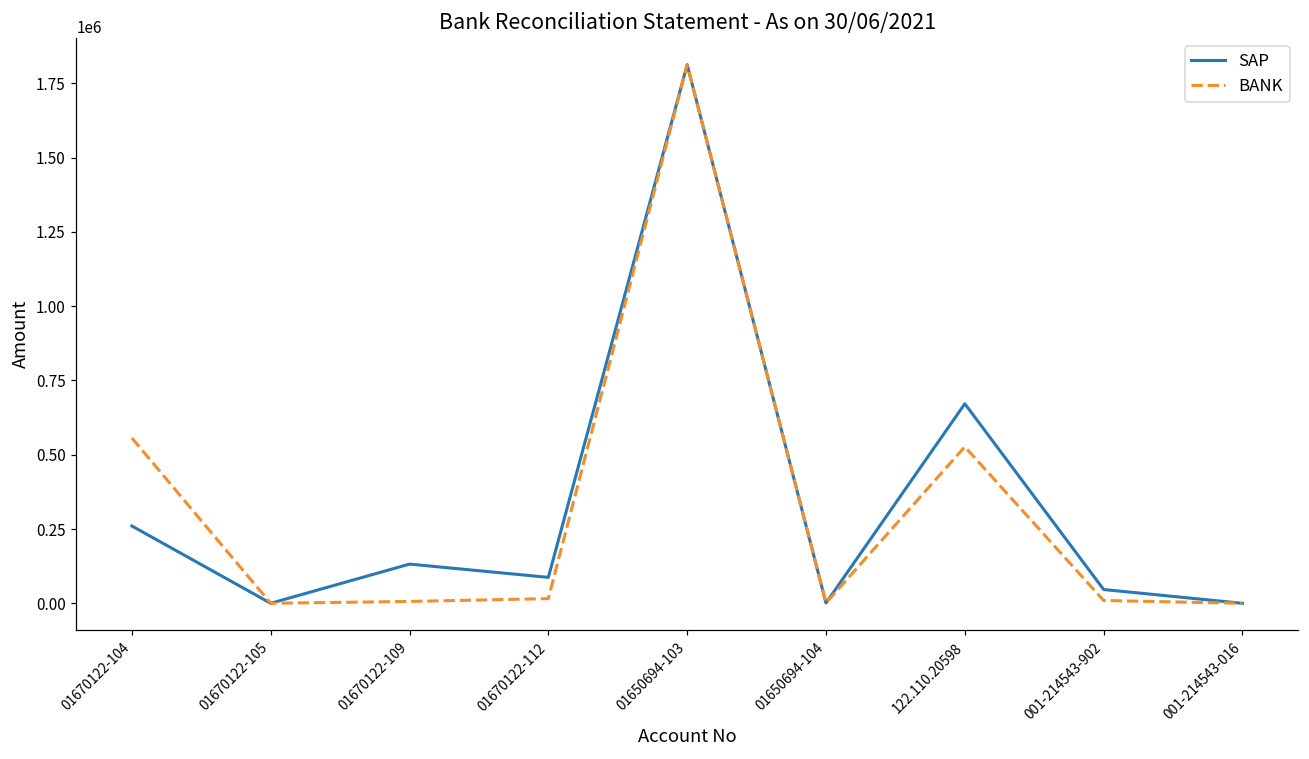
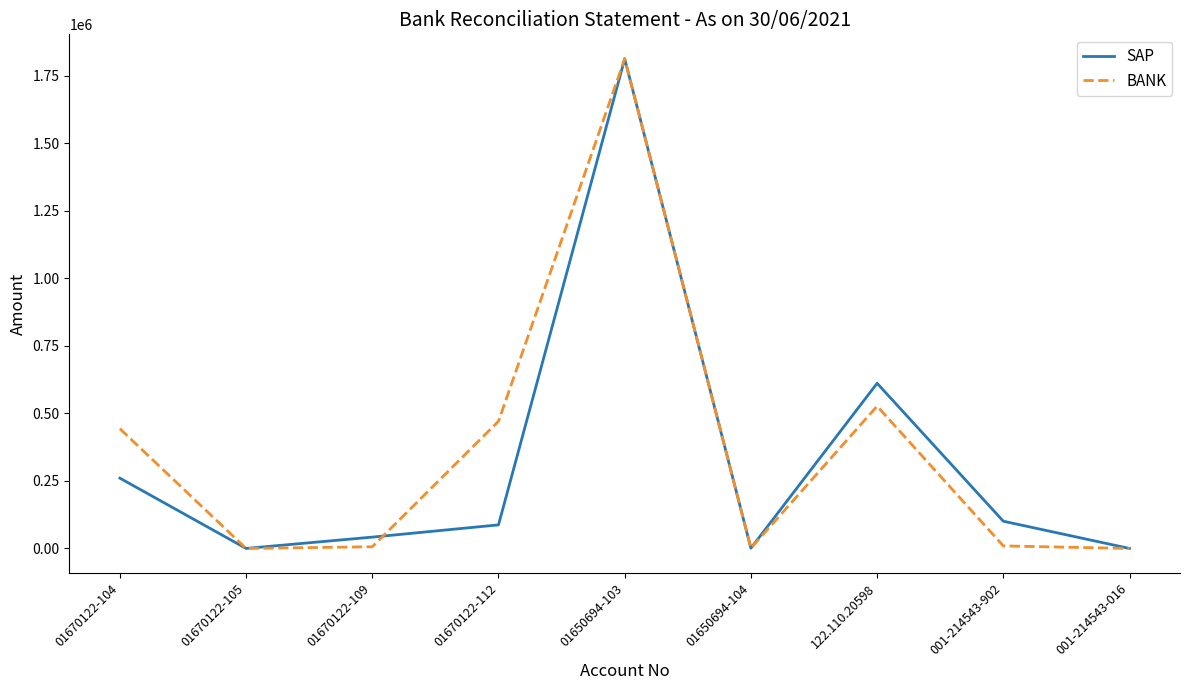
BANK, 01670122-104: 560000 -> 440000
SAP, 01670122-109: 130000 -> 40000
BANK, 01670122-112: 20000 -> 470000
SAP, 122.110.20598: 670000 -> 610000
SAP, 001-214543-902: 50000 -> 100000
